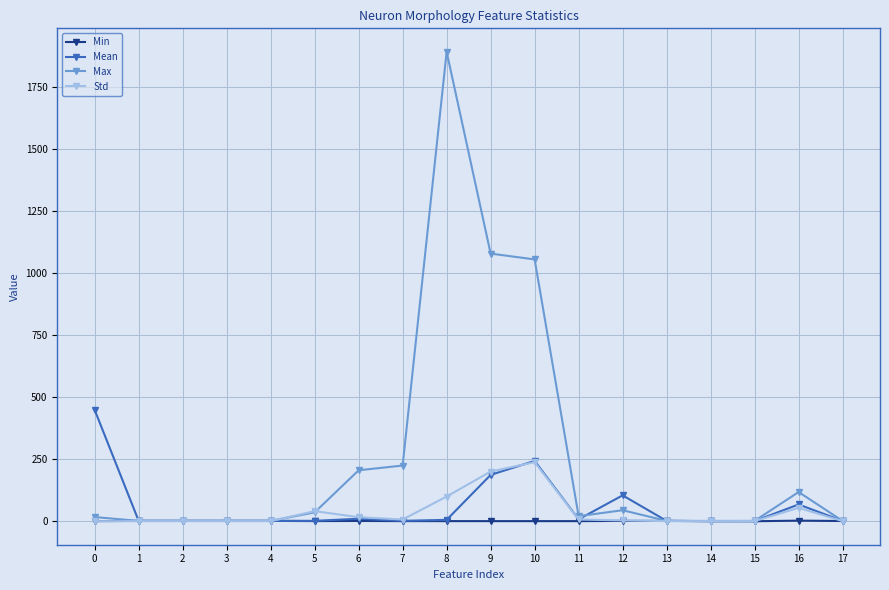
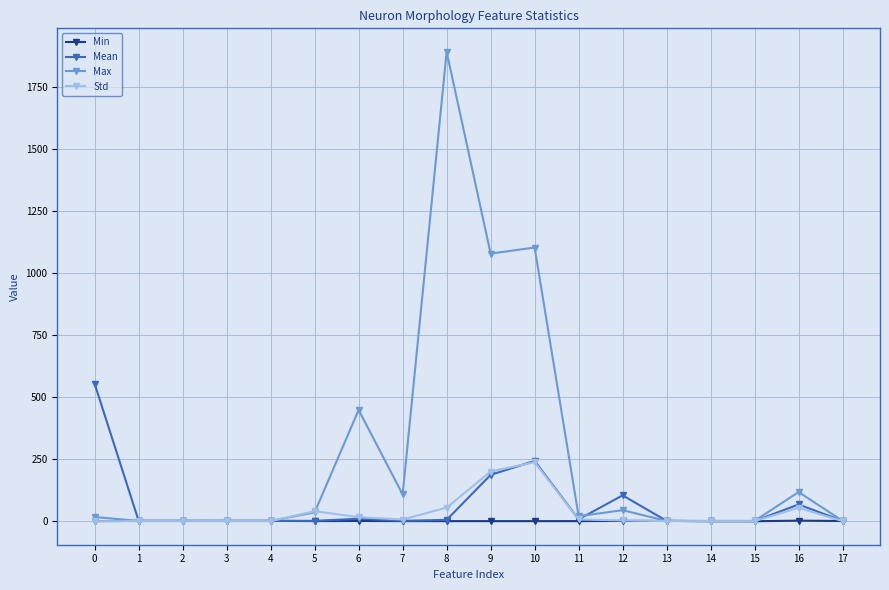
Mean, 0: 450 -> 550
Max, 6: 200 -> 450
Max, 7: 220 -> 110
Std, 8: 100 -> 50
Max, 10: 1050 -> 1100
